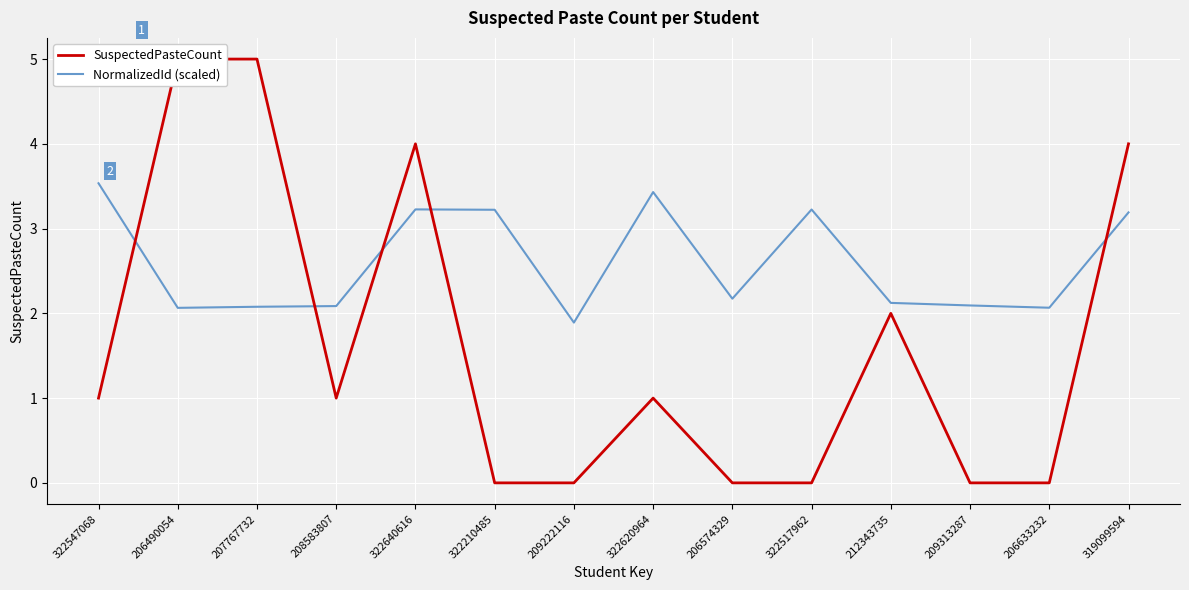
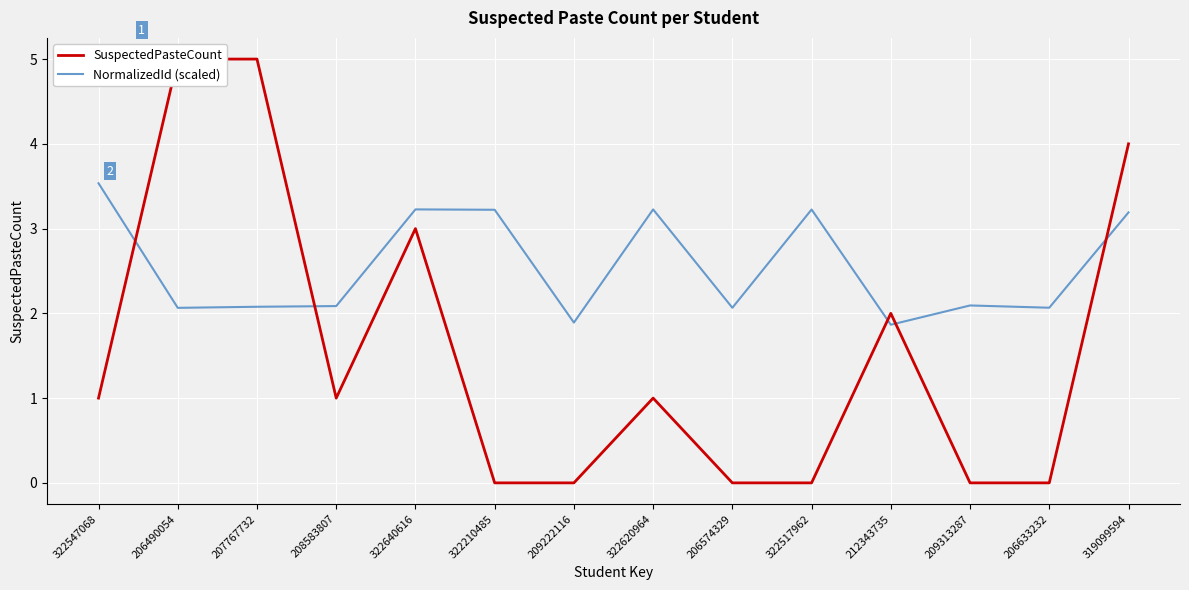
SuspectedPasteCount, 322640616: 4 -> 3
NormalizedId (scaled), 322620964: 3.4 -> 3.2
NormalizedId (scaled), 206574329: 2.2 -> 2.1
NormalizedId (scaled), 212343735: 2.1 -> 1.9
